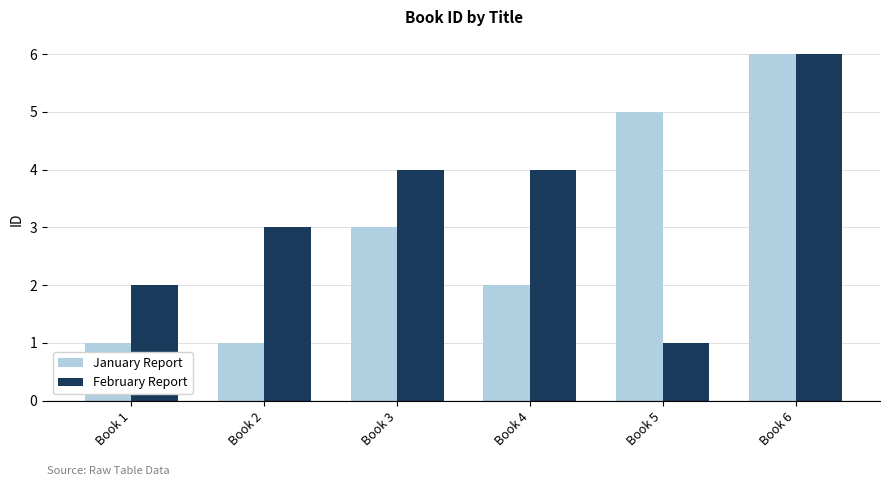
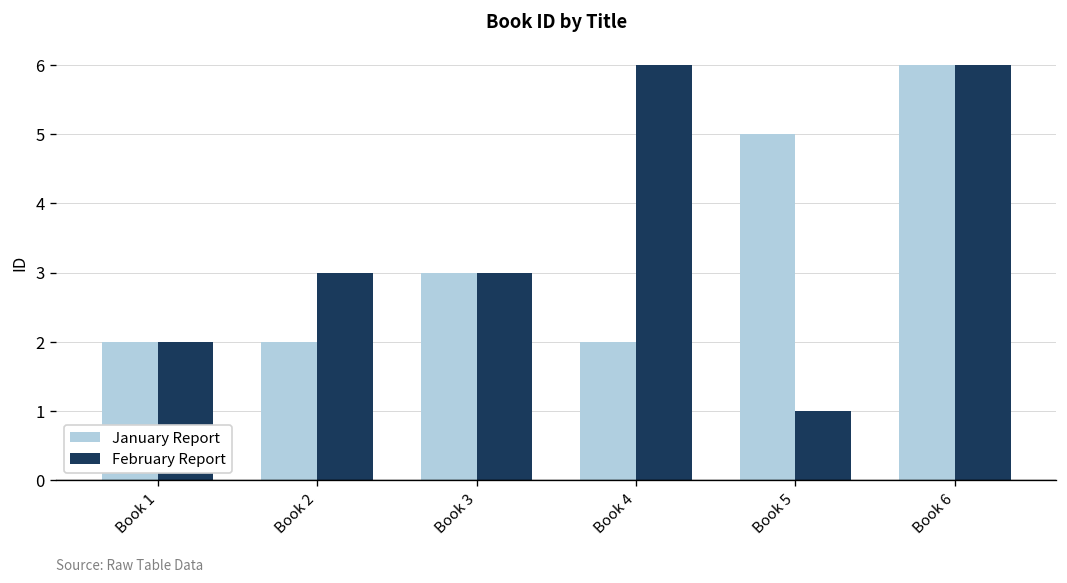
January Report, Book 1: 1 -> 2
January Report, Book 2: 1 -> 2
February Report, Book 3: 4 -> 3
February Report, Book 4: 4 -> 6
